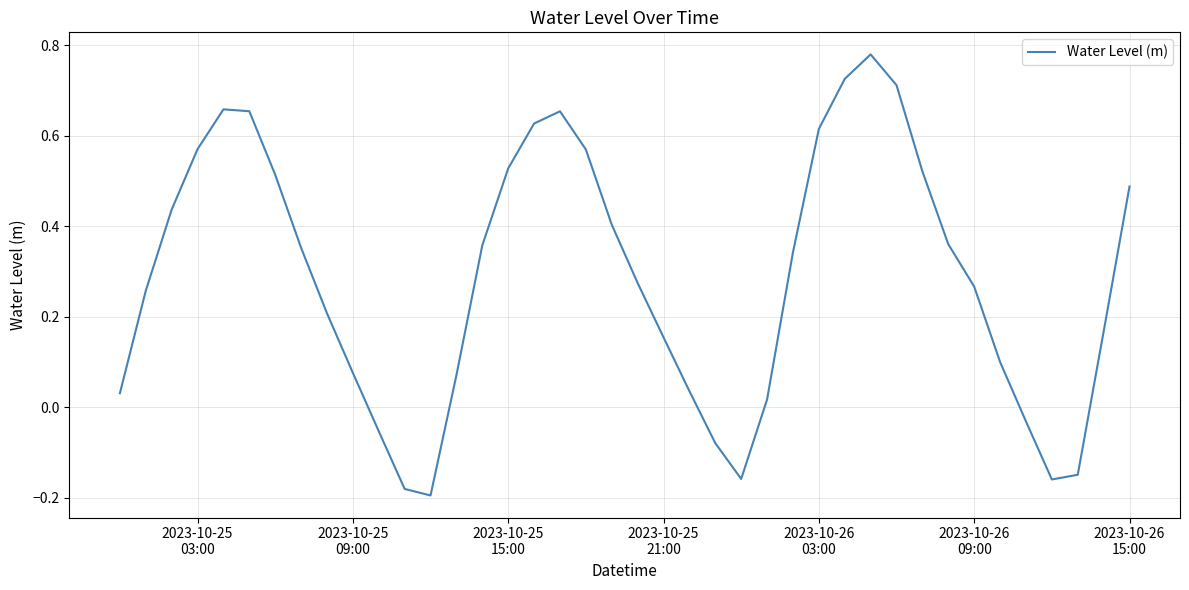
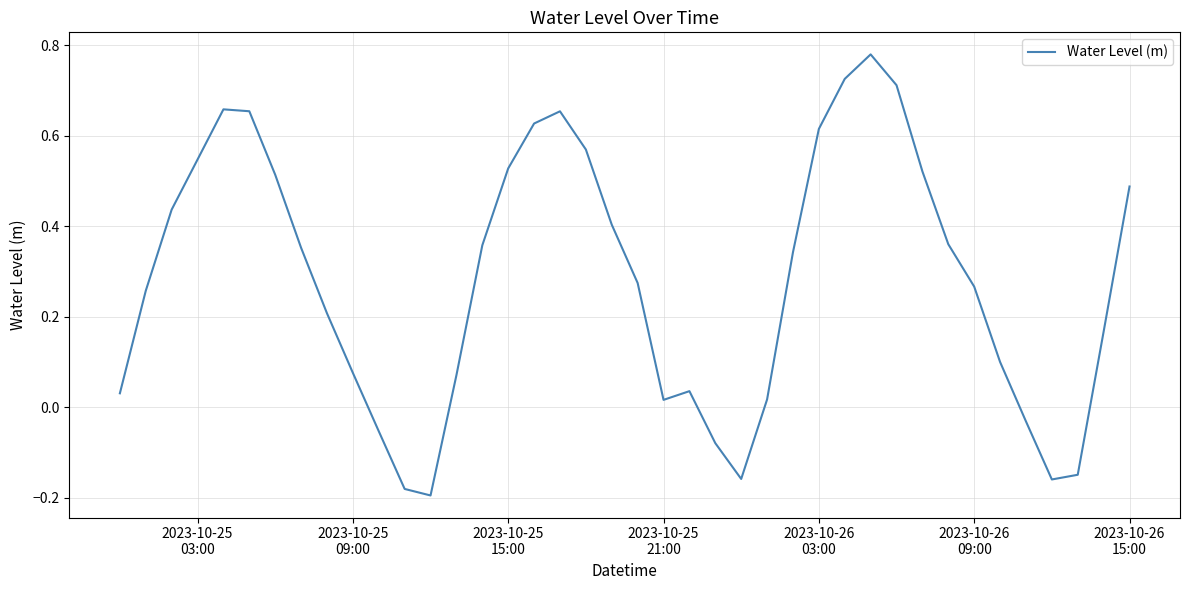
2023-10-25 03:00: 0.57 -> 0.55
2023-10-25 21:00: 0.15 -> 0.02
